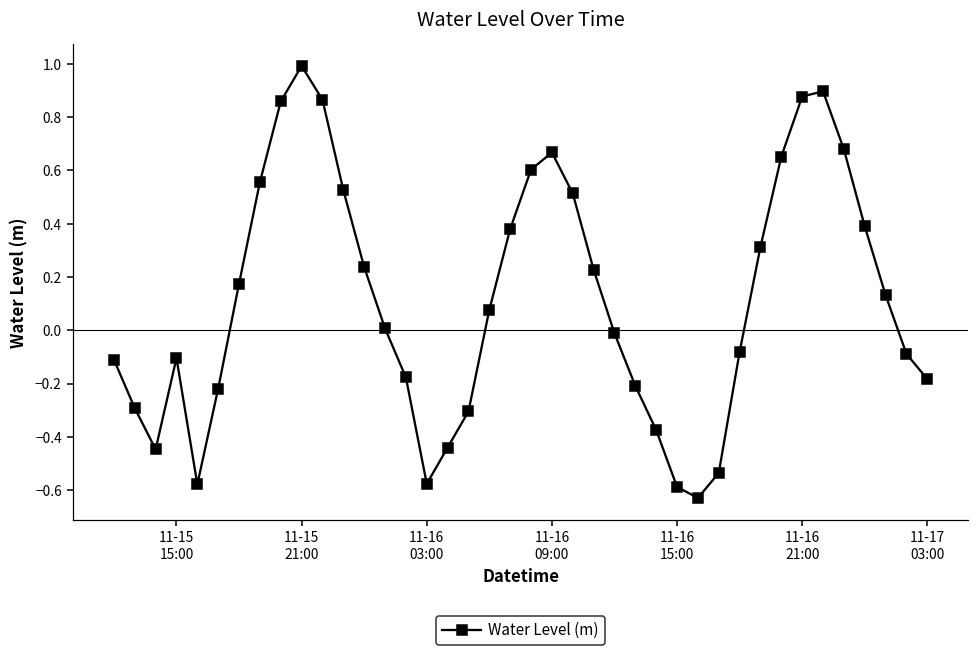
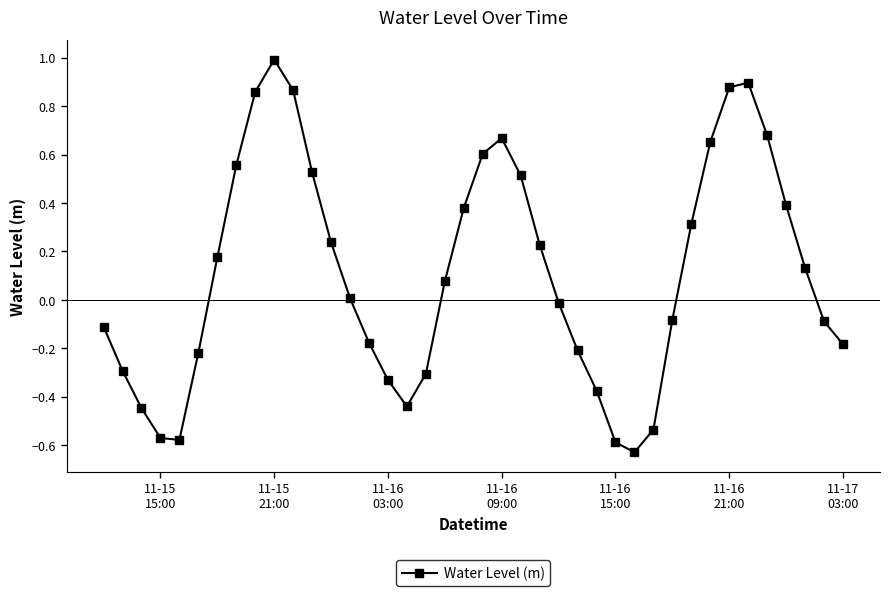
11-15 15:00: -0.10 -> -0.57
11-16 03:00: -0.58 -> -0.33
